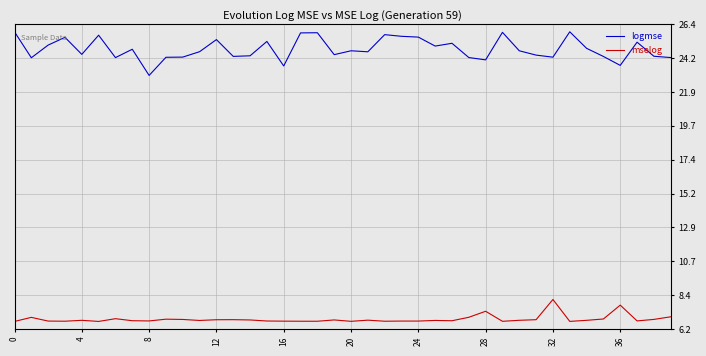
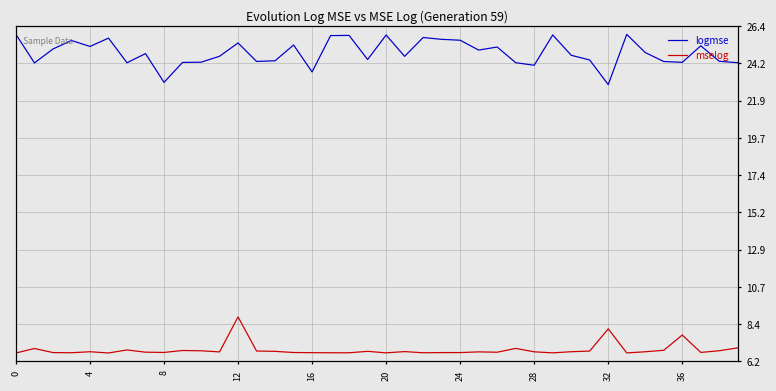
logmse, 4: 24.4 -> 25.2
mselog, 12: 6.8 -> 8.9
logmse, 20: 24.7 -> 25.9
mselog, 28: 7.4 -> 6.8
logmse, 32: 24.2 -> 22.9
logmse, 36: 23.7 -> 24.2
